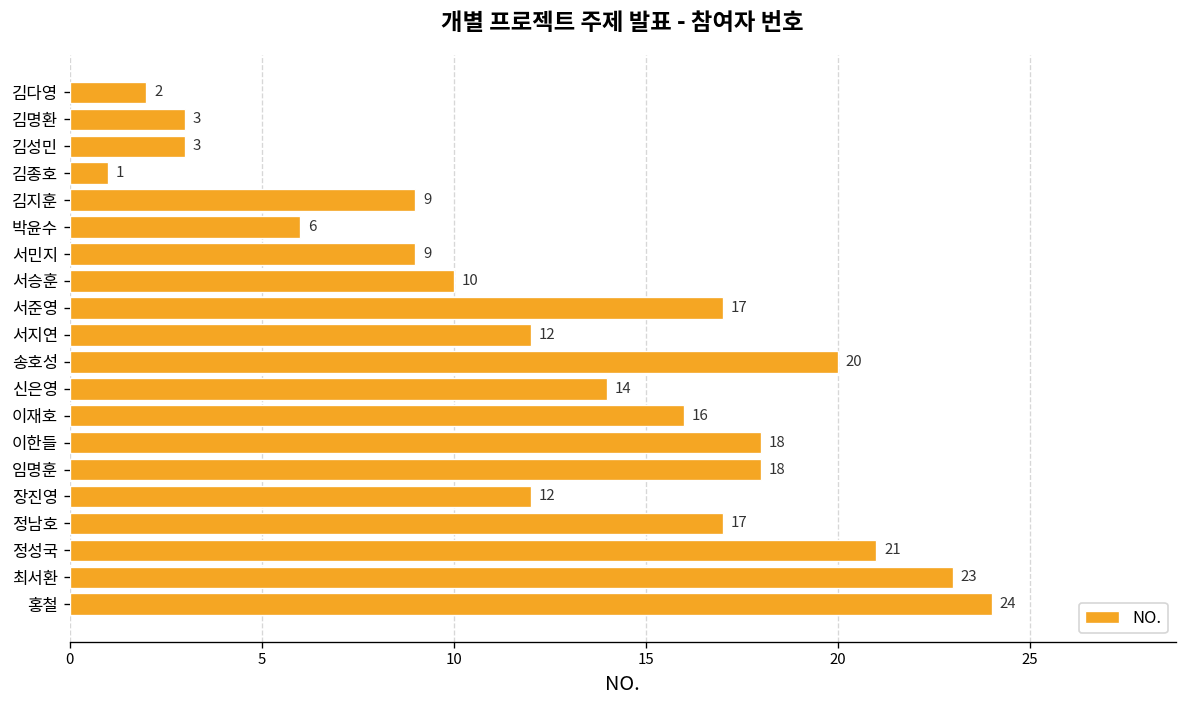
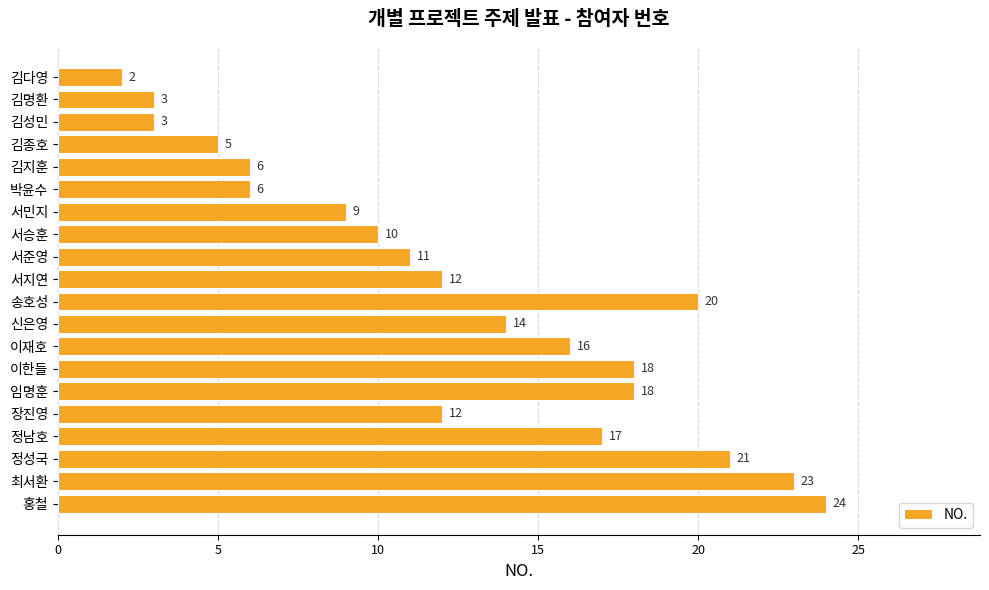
김종호: 1 -> 5
김지훈: 9 -> 6
서준영: 17 -> 11
